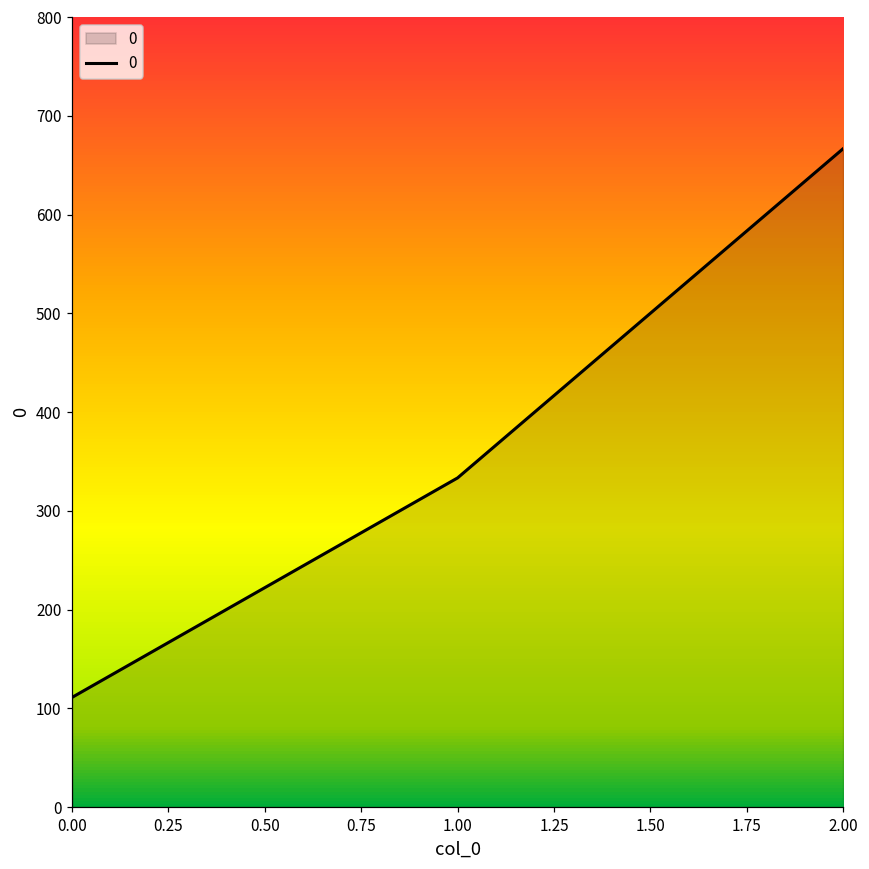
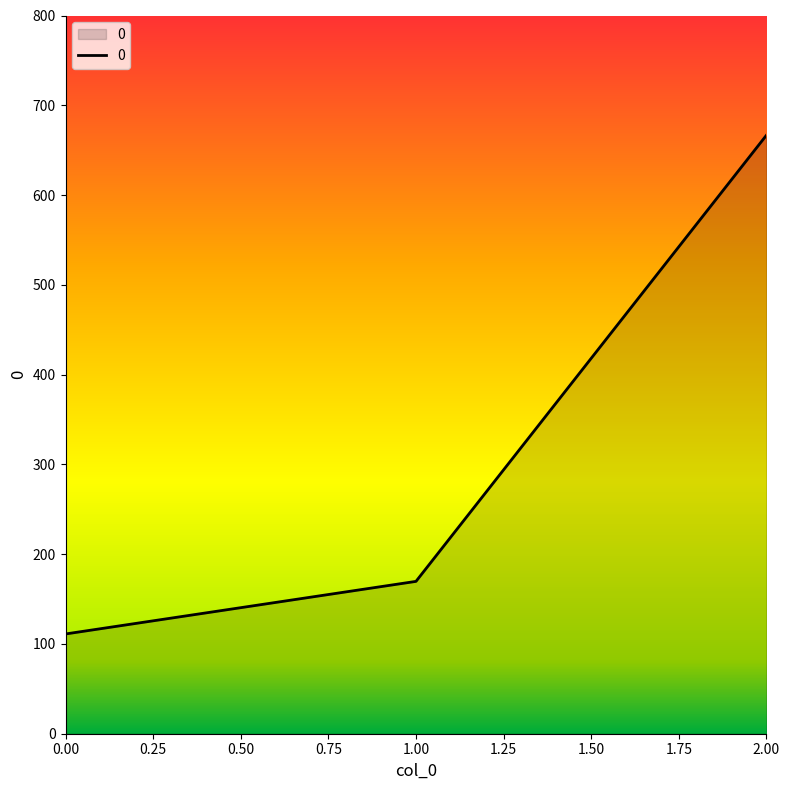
1.00: 330 -> 170
